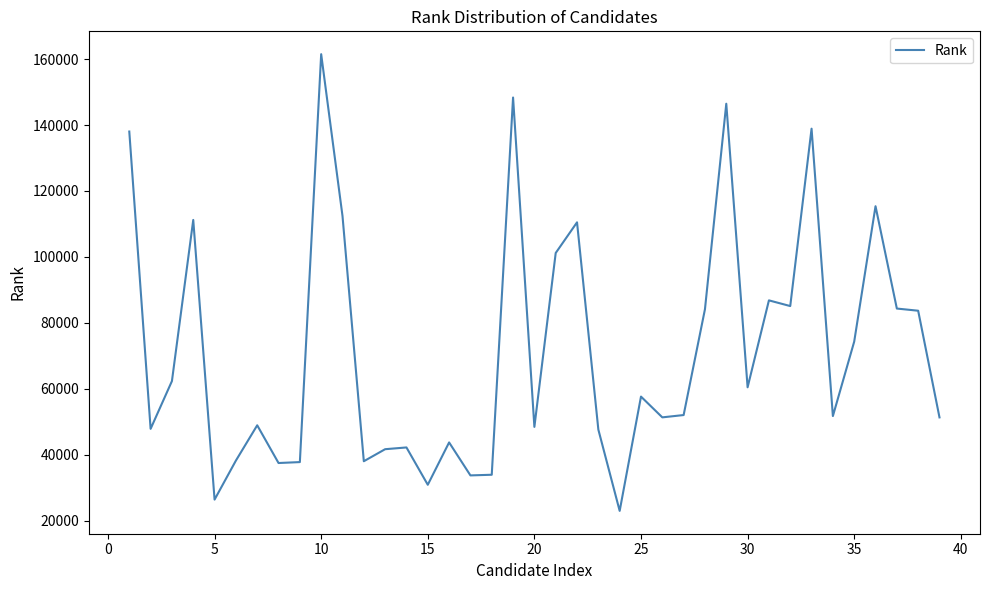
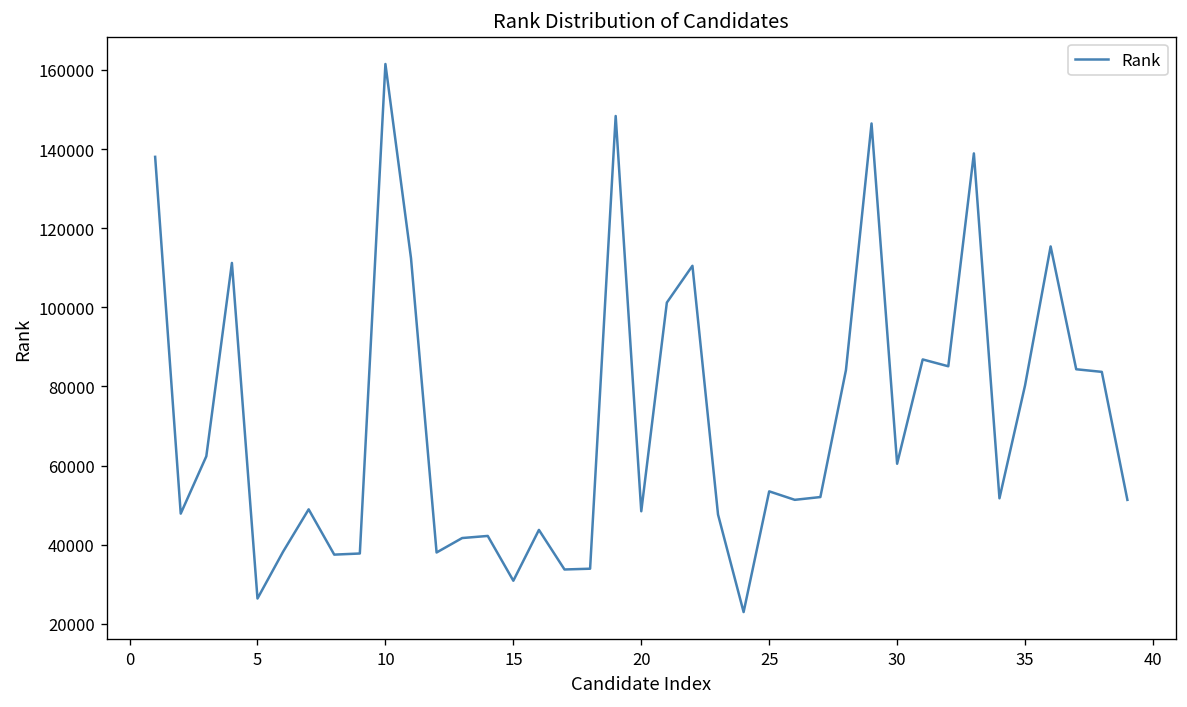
25: 58000 -> 54000
35: 74000 -> 80000
